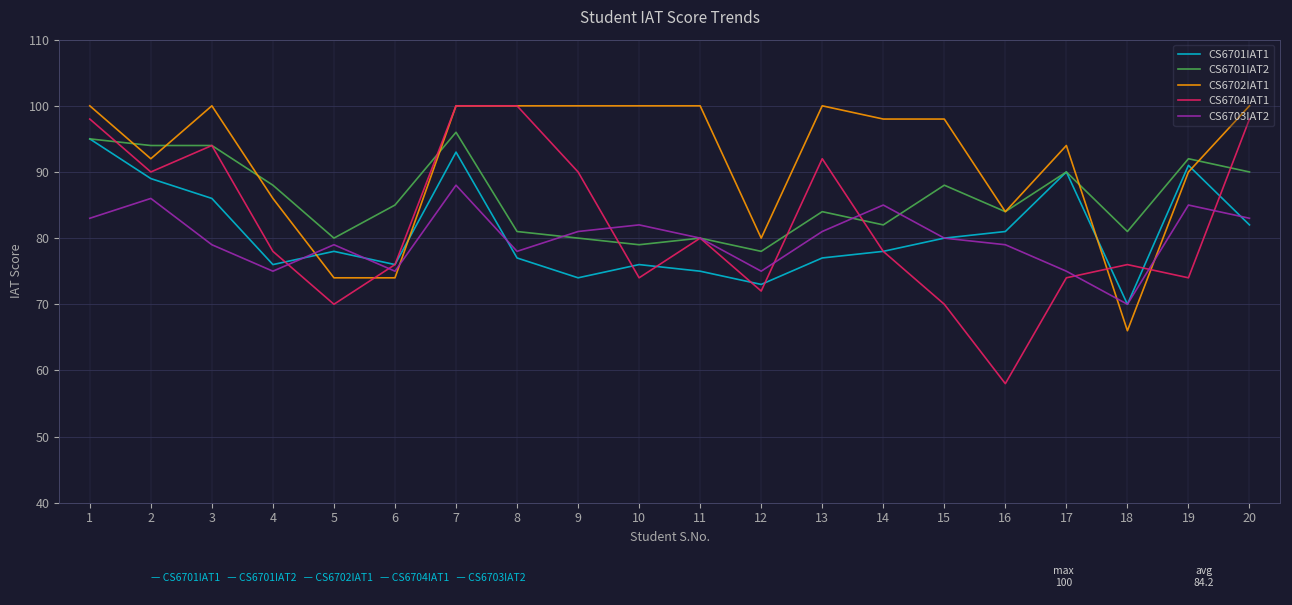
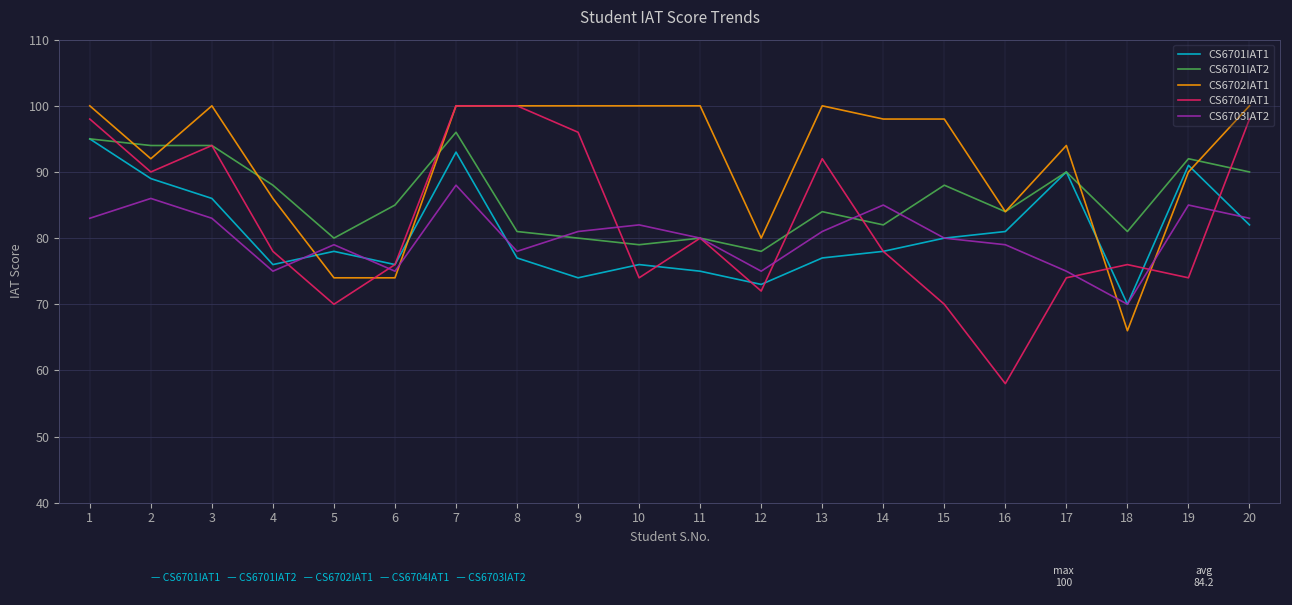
CS6703IAT2, 3: 79 -> 83
CS6704IAT1, 9: 90 -> 96
